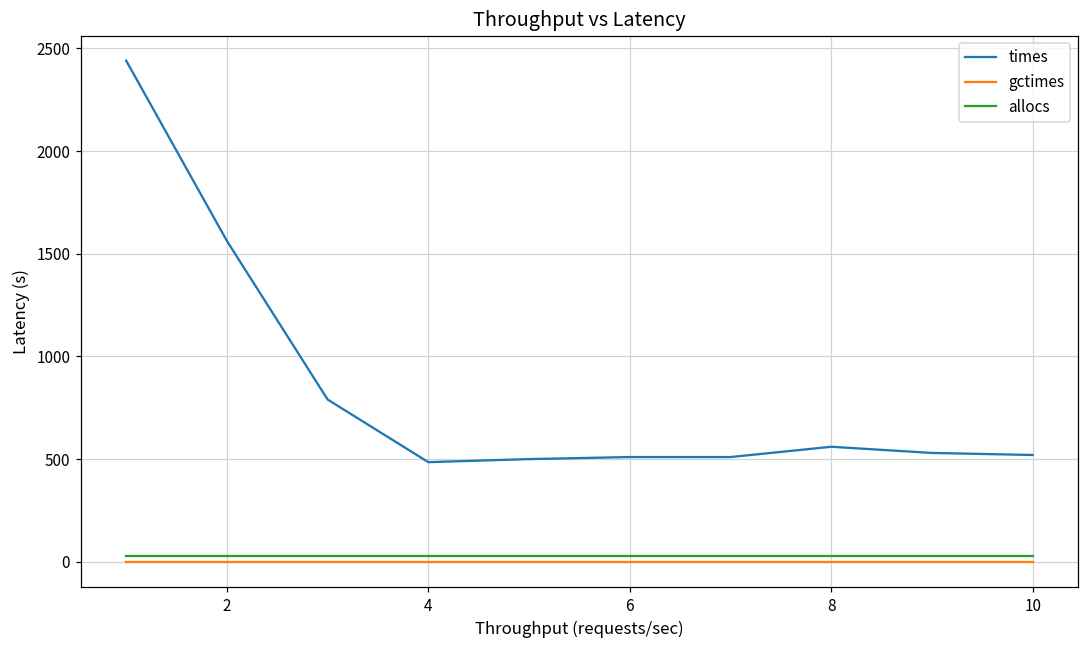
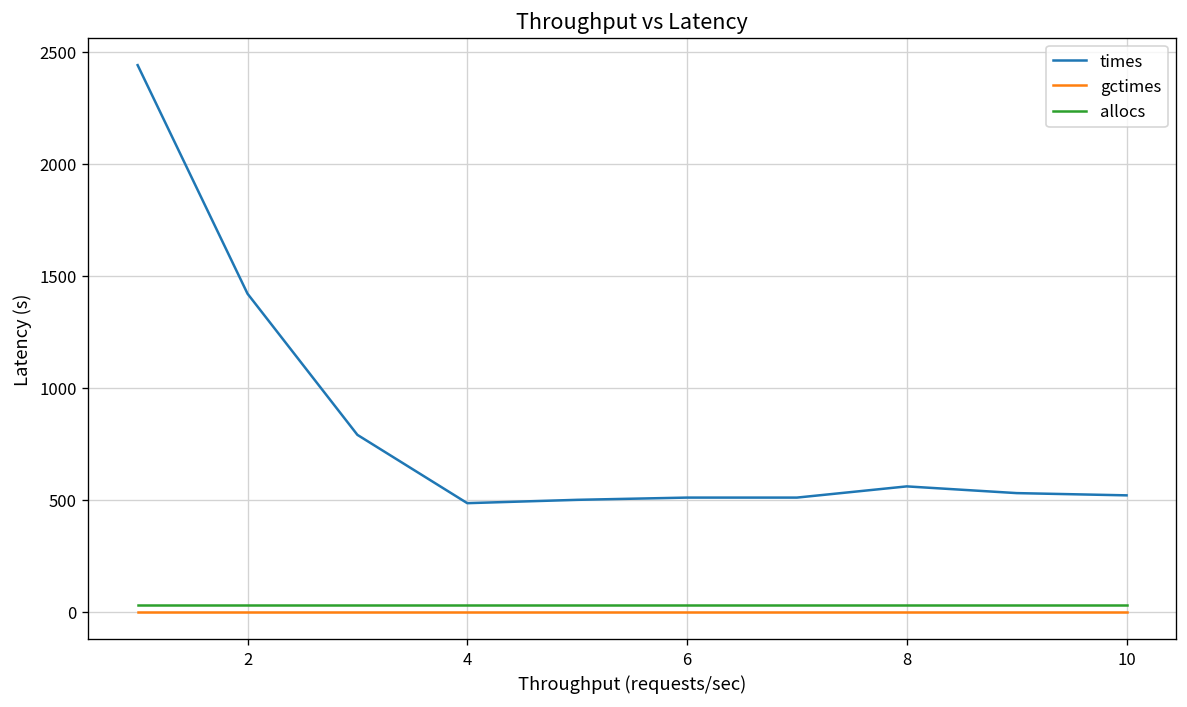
times, 2: 1560 -> 1420
